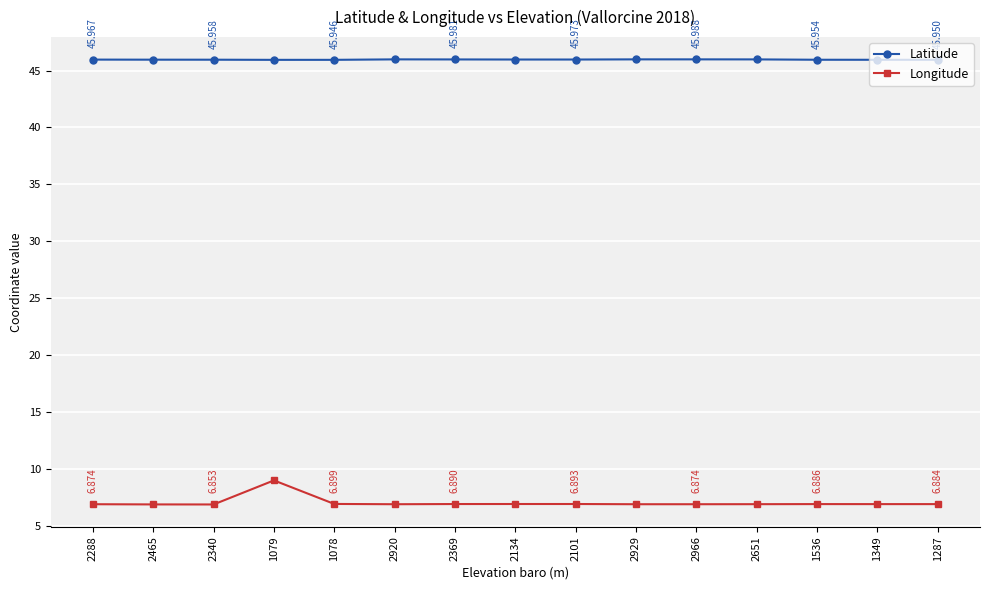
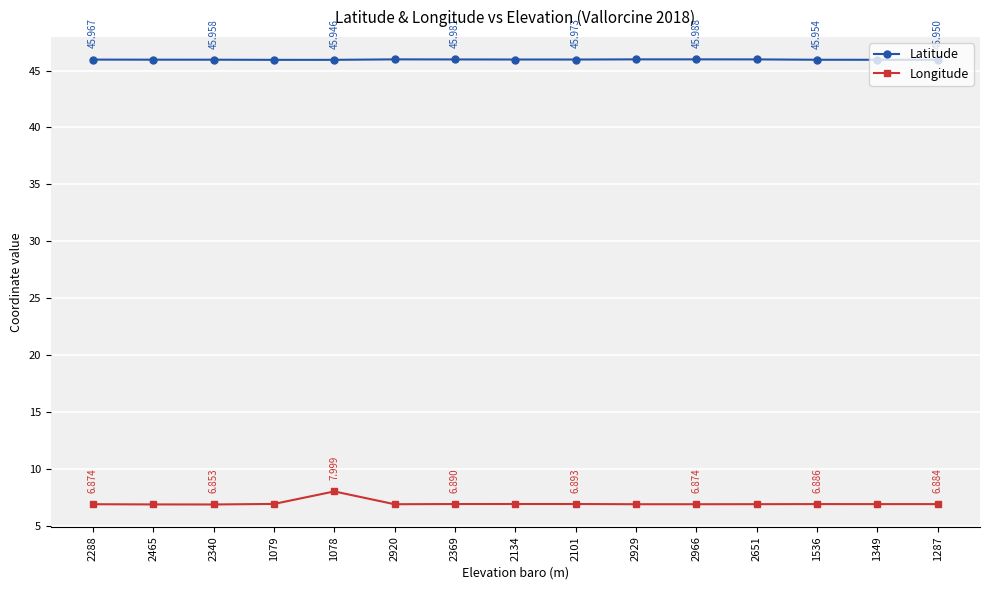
Longitude, 1079: 9.0 -> 6.9
Longitude, 1078: 6.899 -> 7.999
